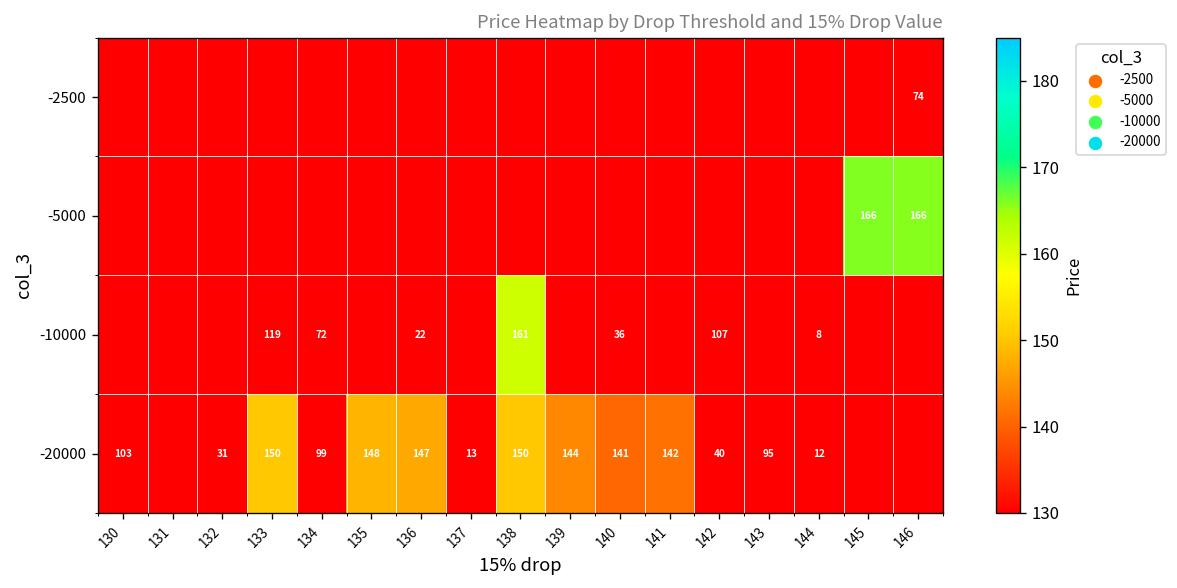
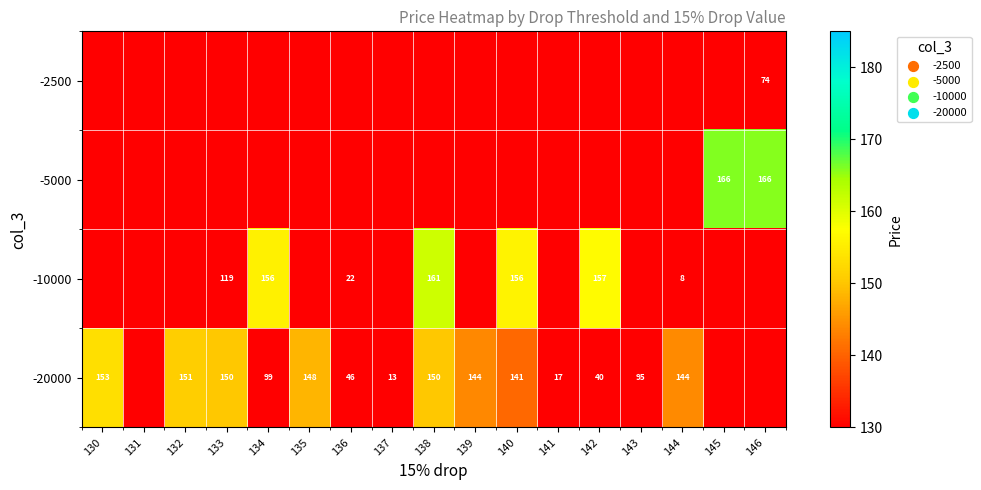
-10000, 134: 72 -> 156
-10000, 140: 36 -> 156
-10000, 142: 107 -> 157
-20000, 130: 103 -> 153
-20000, 132: 31 -> 151
-20000, 136: 147 -> 46
-20000, 141: 142 -> 17
-20000, 144: 12 -> 144
